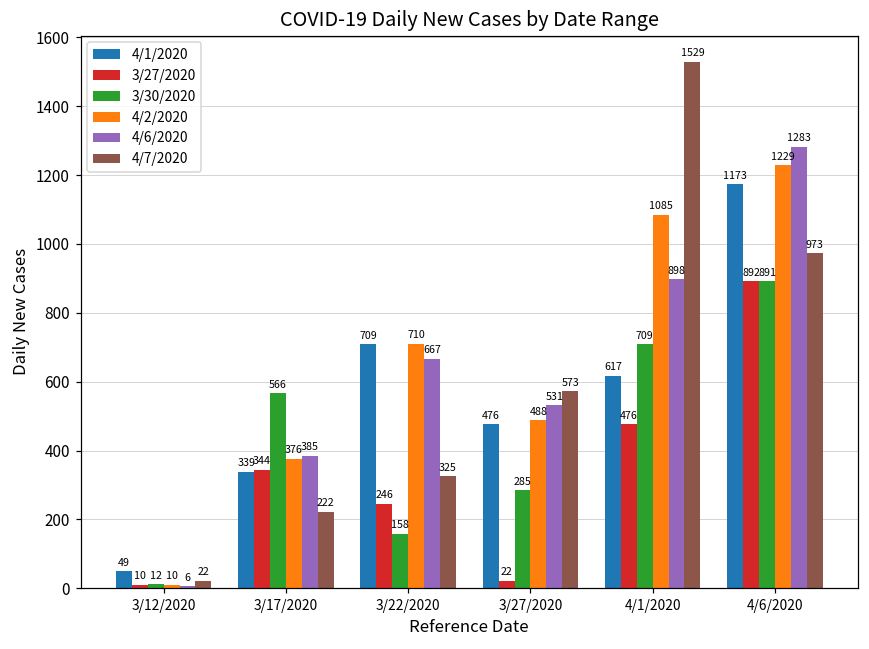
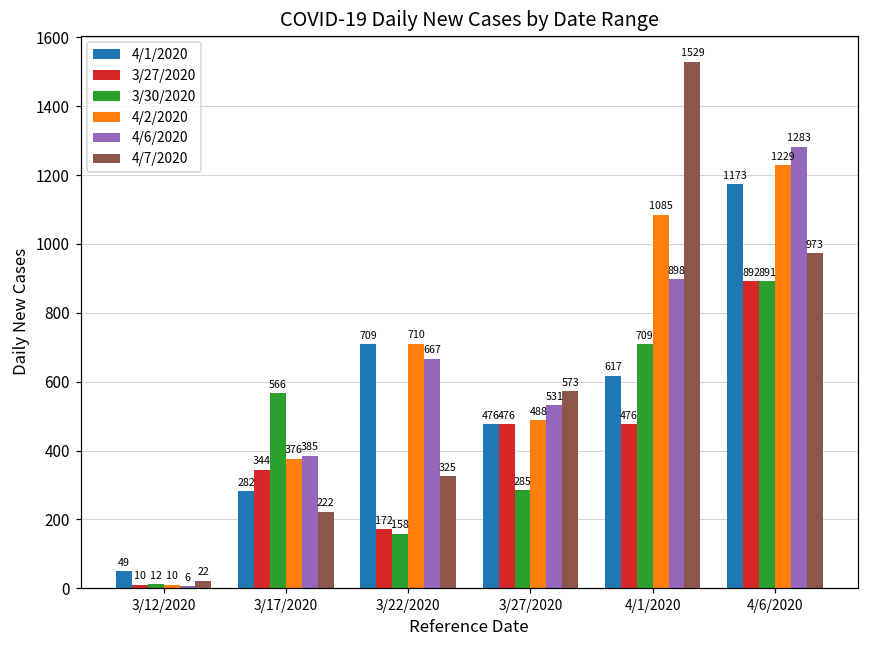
4/1/2020, 3/17/2020: 339 -> 282
3/27/2020, 3/22/2020: 246 -> 172
3/27/2020, 3/27/2020: 22 -> 476
